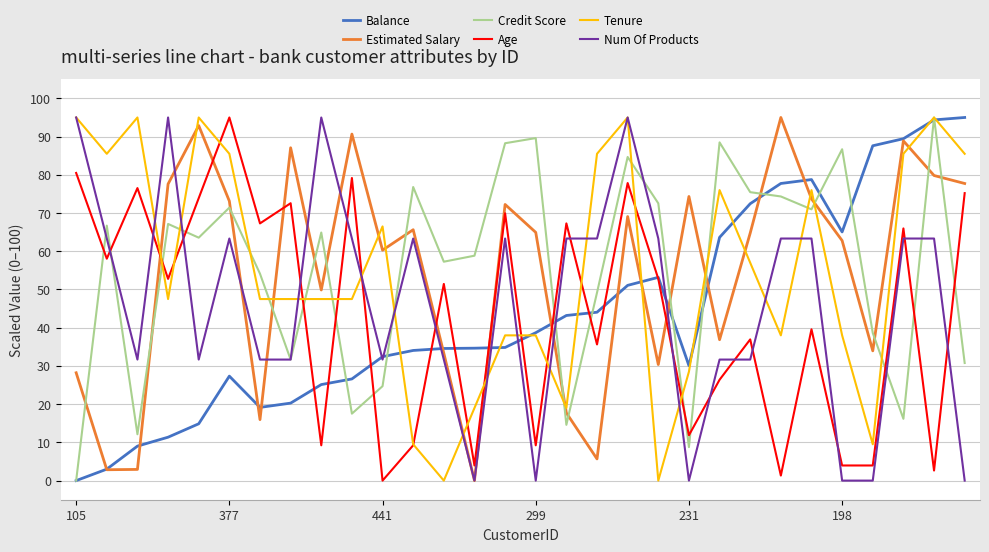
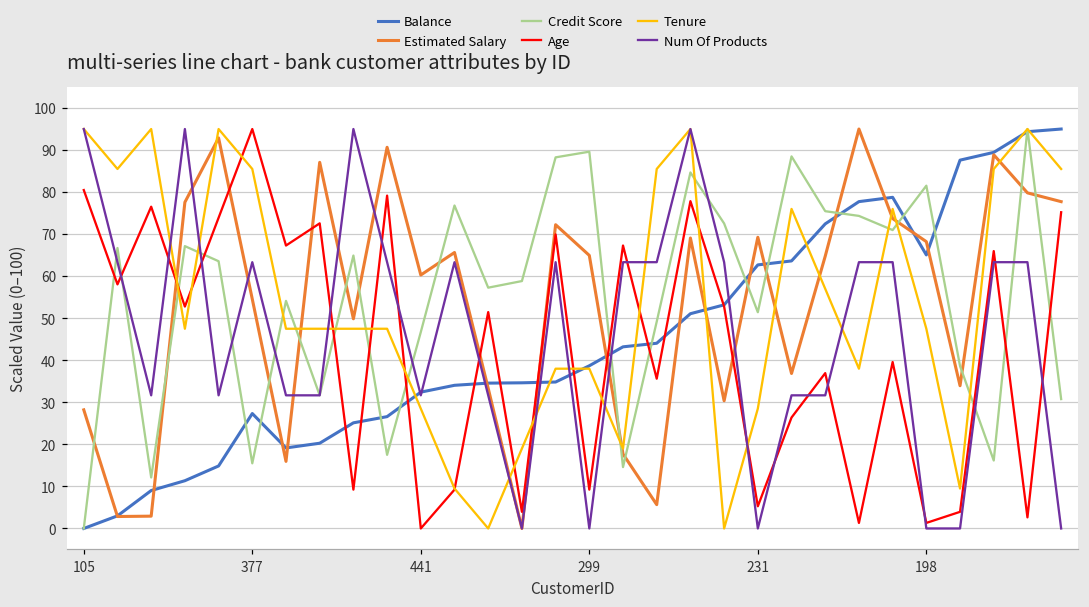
Estimated Salary, 377: 73 -> 55
Credit Score, 377: 71 -> 15
Credit Score, 441: 25 -> 47
Tenure, 441: 67 -> 29
Balance, 231: 30 -> 63
Estimated Salary, 231: 74 -> 69
Credit Score, 231: 9 -> 51
Age, 231: 12 -> 5
Estimated Salary, 198: 63 -> 68
Credit Score, 198: 87 -> 82
Age, 198: 4 -> 1
Tenure, 198: 38 -> 48
